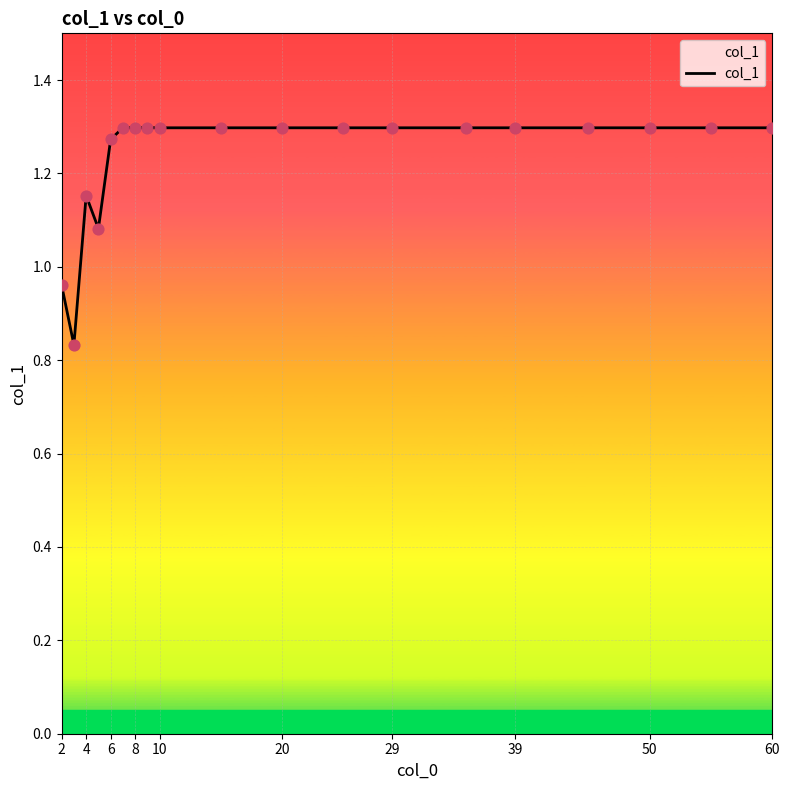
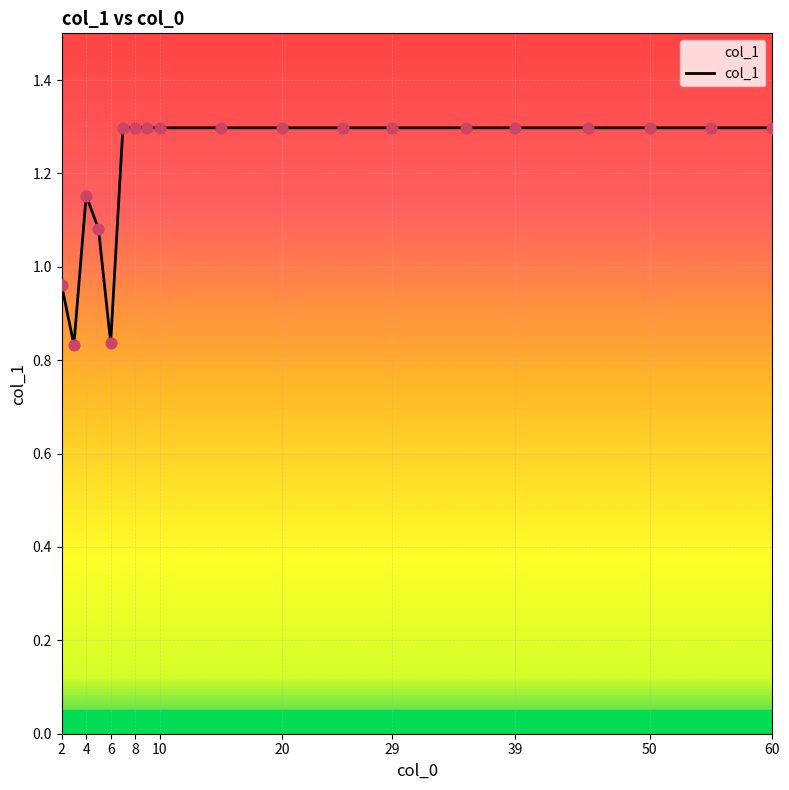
6: 1.27 -> 0.84
